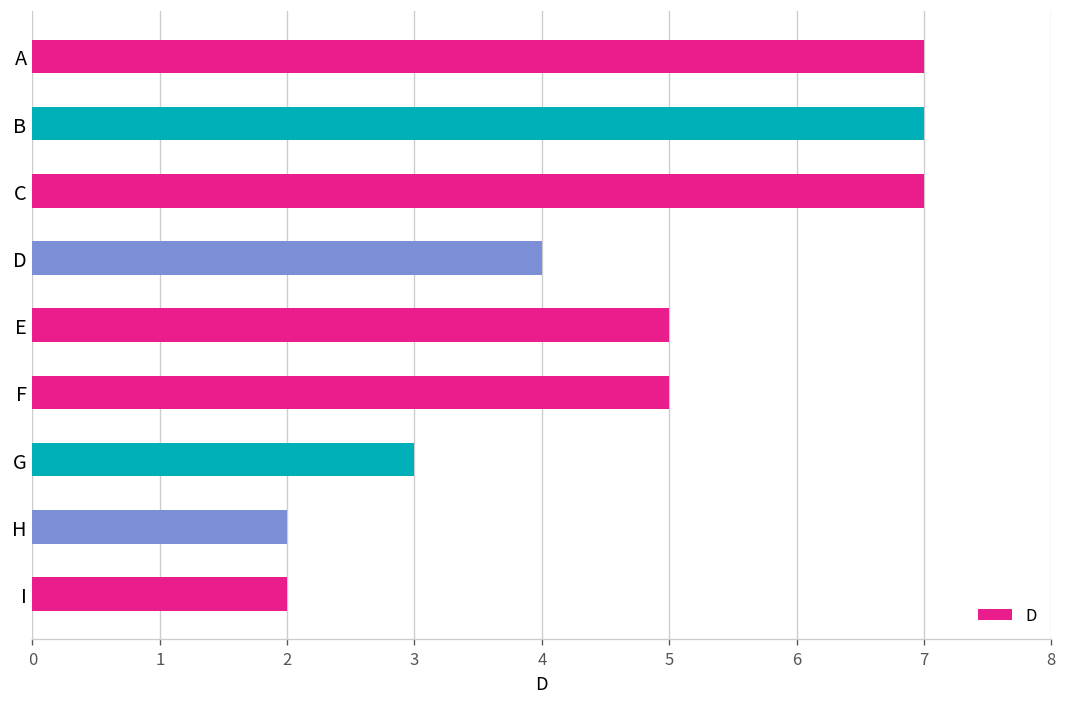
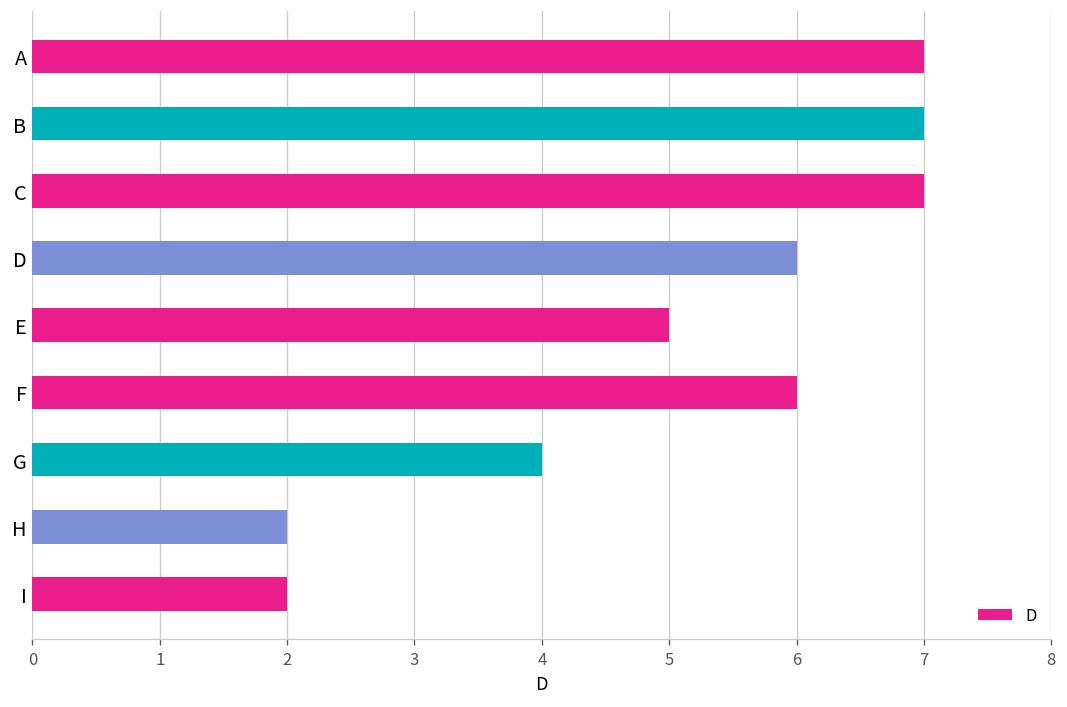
D: 4 -> 6
F: 5 -> 6
G: 3 -> 4
